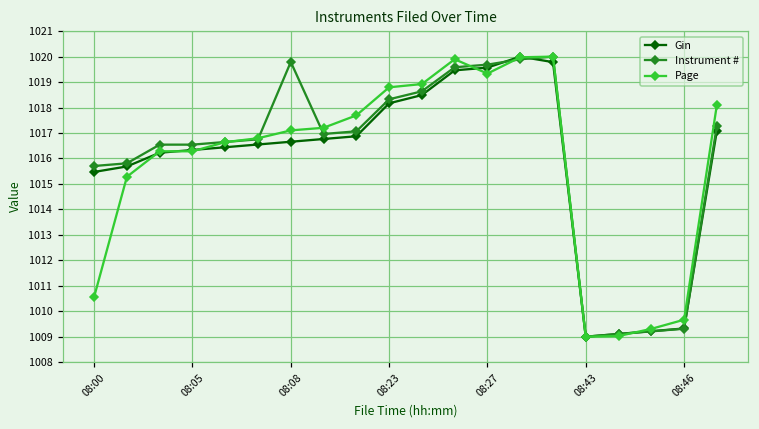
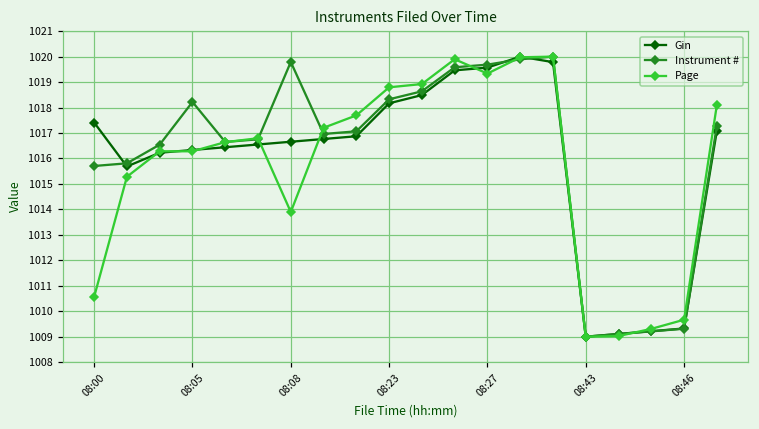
Gin, 08:00: 1015.5 -> 1017.4
Instrument #, 08:05: 1016.5 -> 1018.2
Page, 08:08: 1017.1 -> 1013.9
